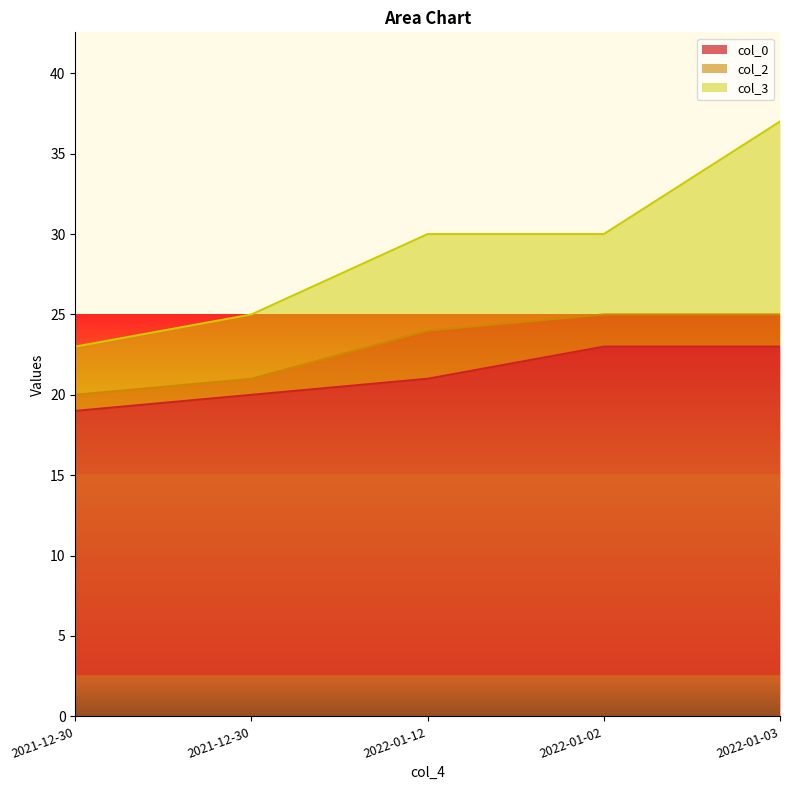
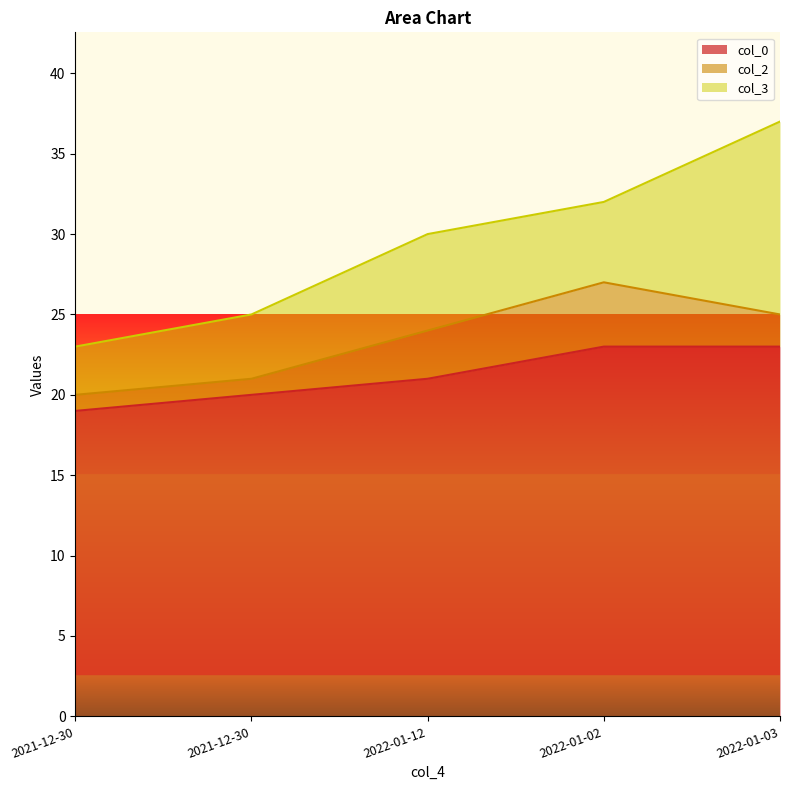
col_2, 2022-01-02: 2 -> 4
